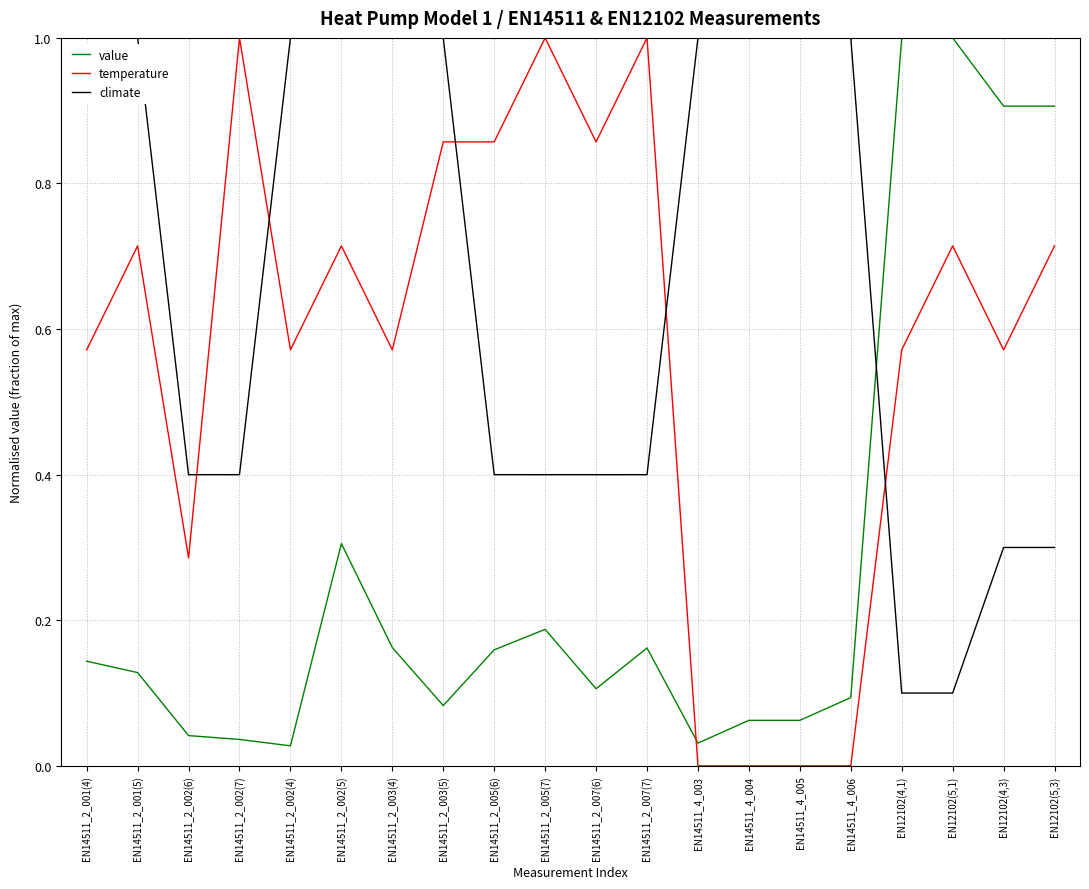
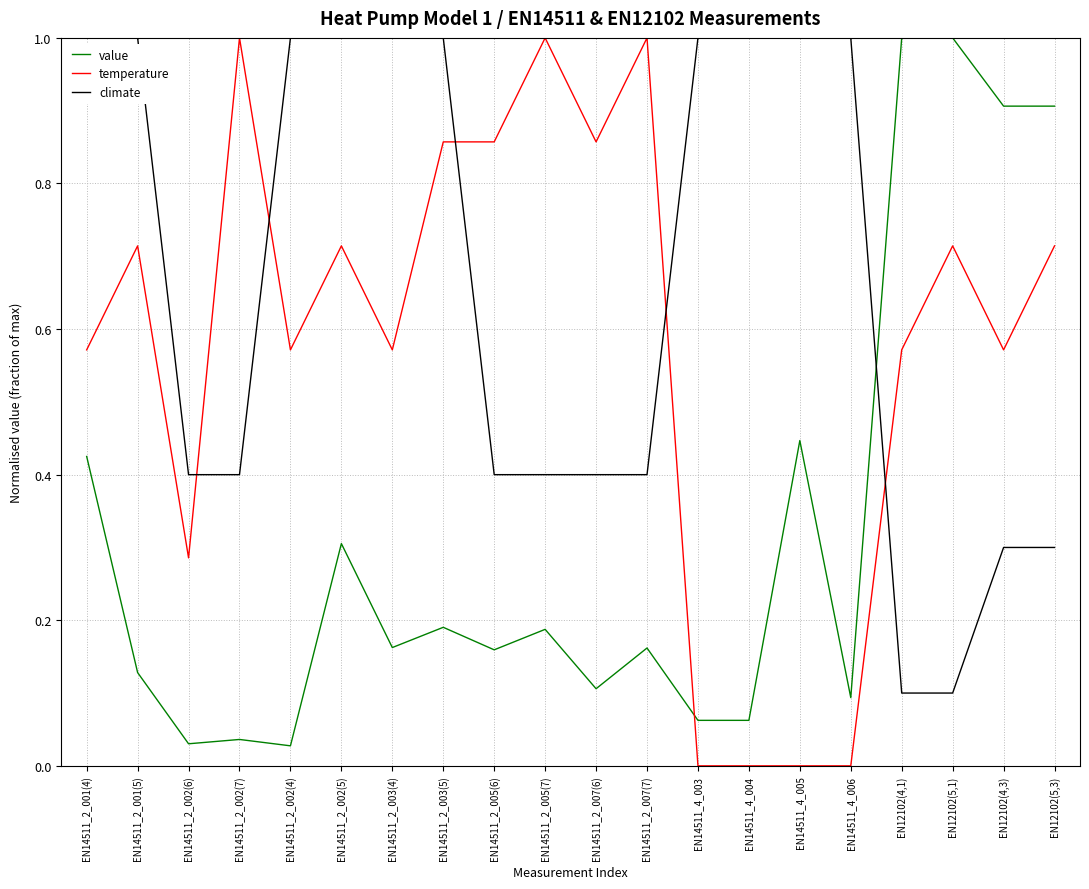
value, EN14511_2_001(4): 0.14 -> 0.43
value, EN14511_2_002(6): 0.04 -> 0.03
value, EN14511_2_003(5): 0.08 -> 0.19
value, EN14511_4_003: 0.03 -> 0.06
value, EN14511_4_005: 0.06 -> 0.45
